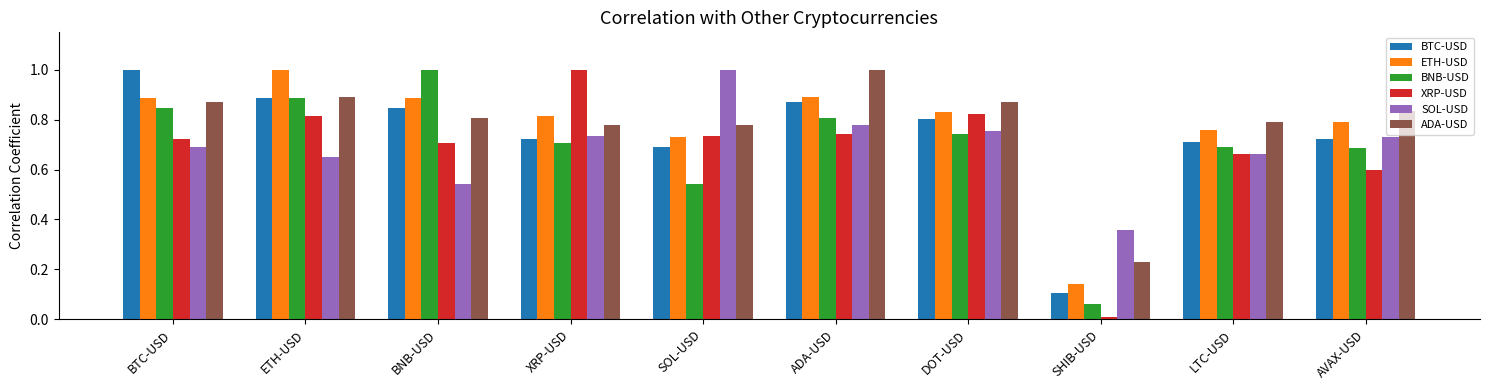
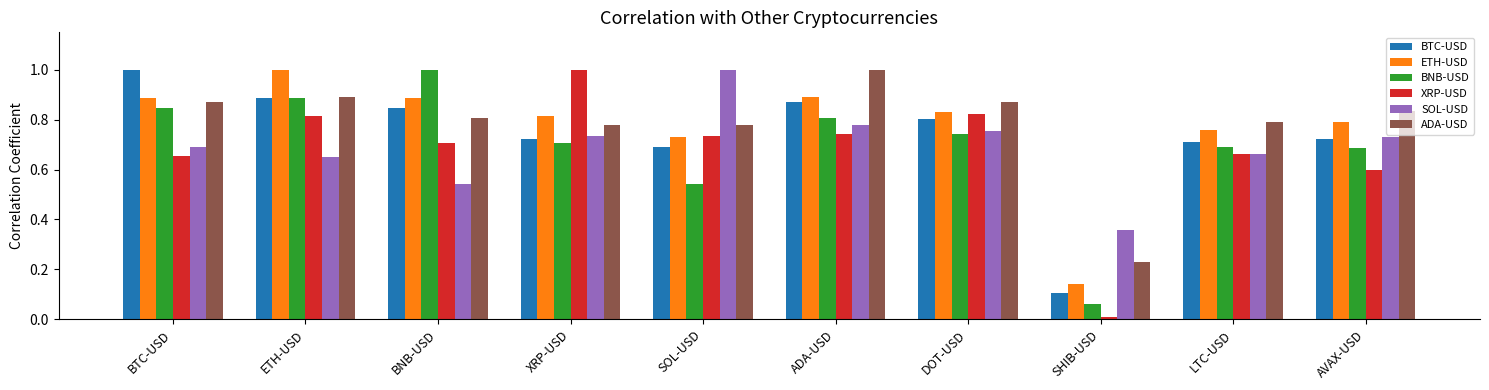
XRP-USD, BTC-USD: 0.72 -> 0.65
